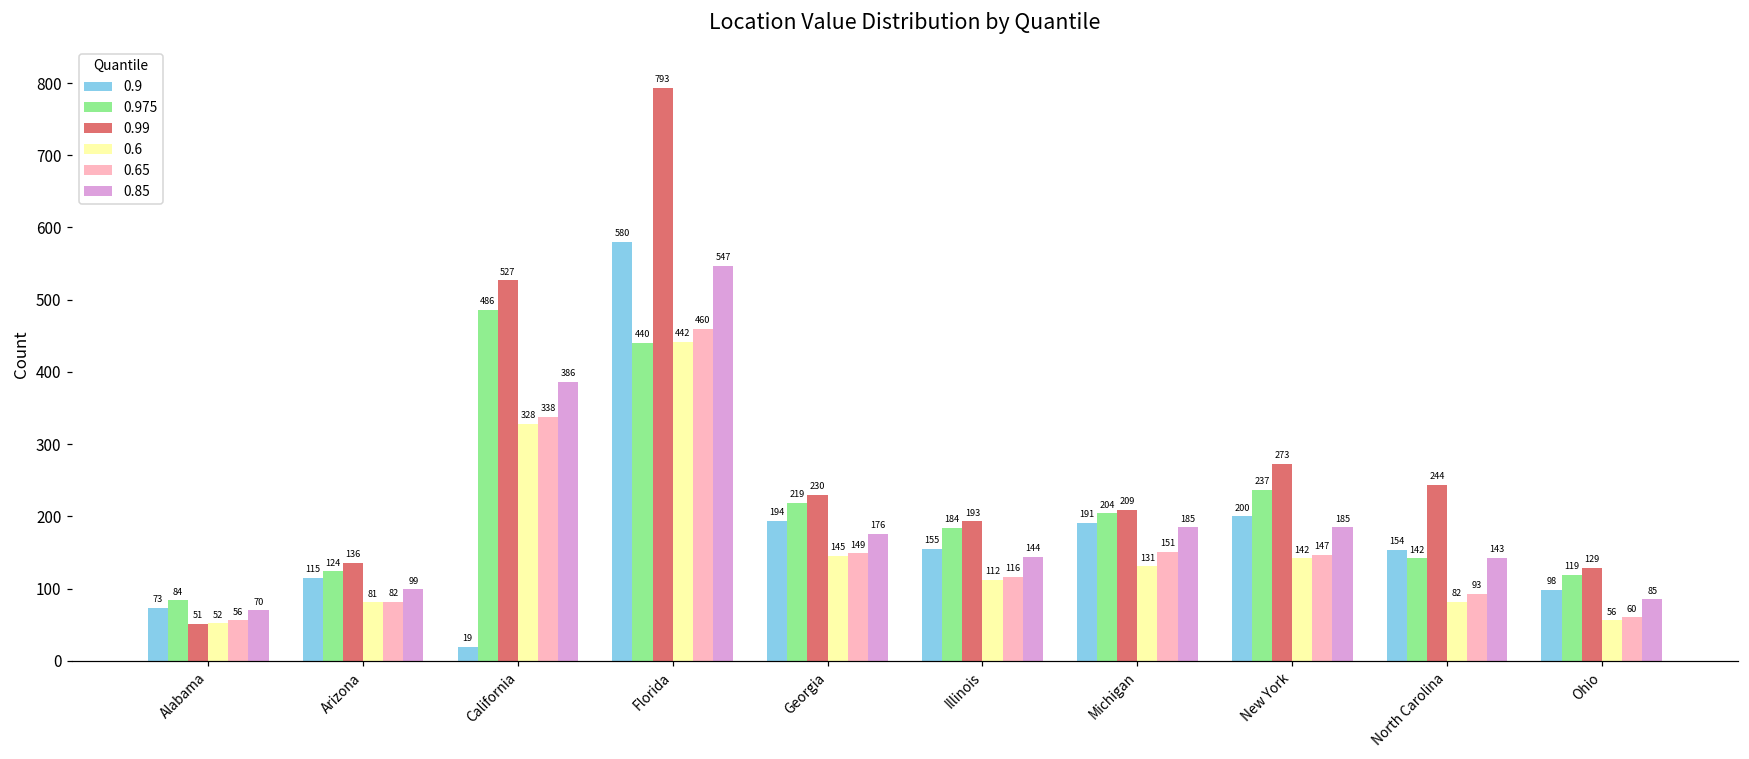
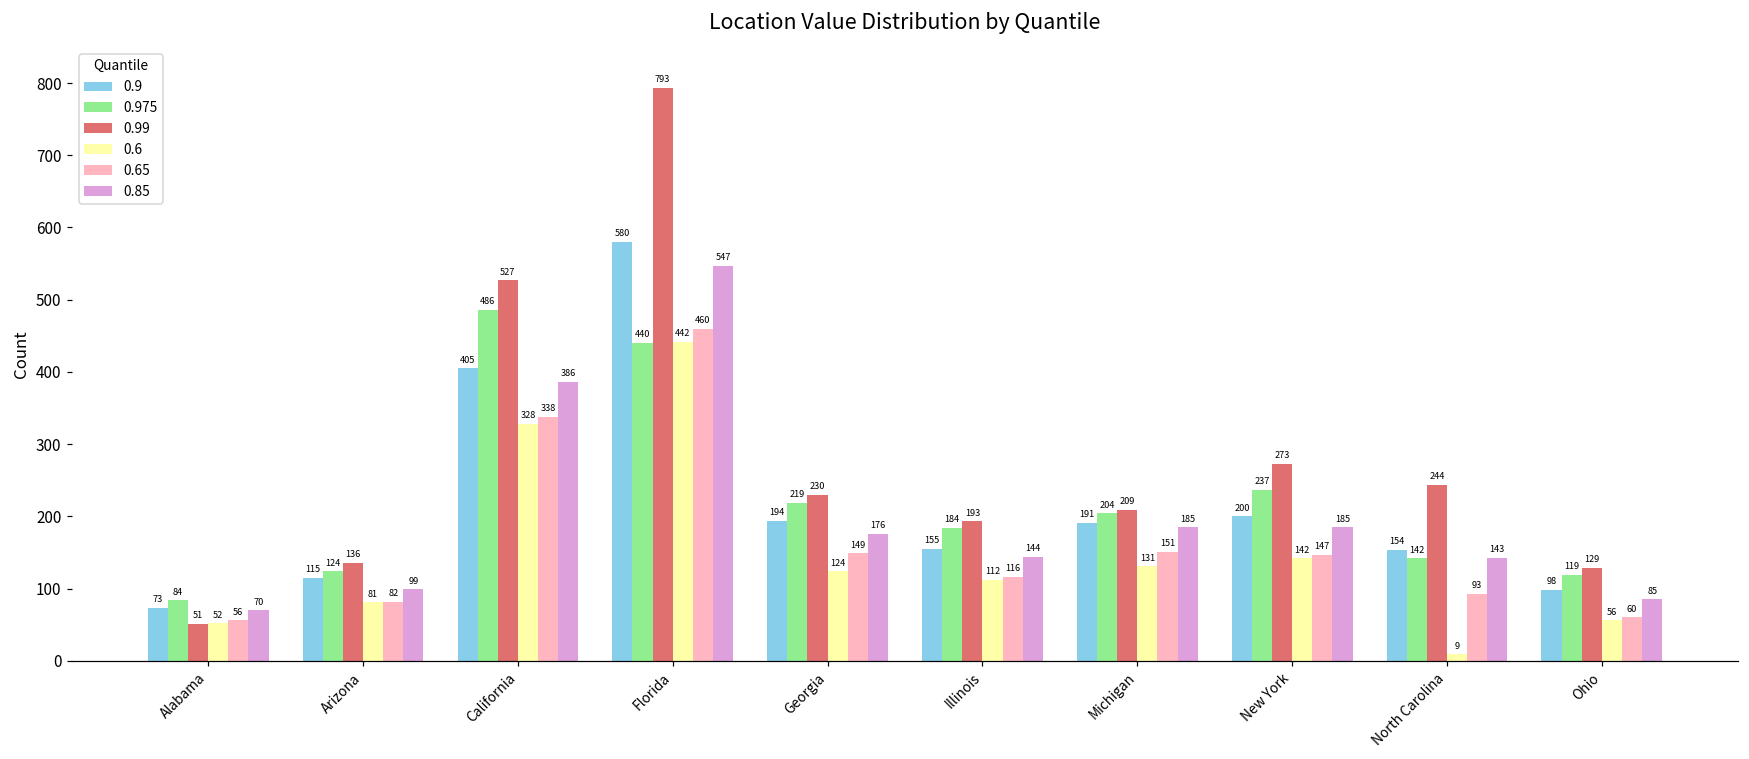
0.9, California: 19 -> 405
0.6, Georgia: 145 -> 124
0.6, North Carolina: 82 -> 9
